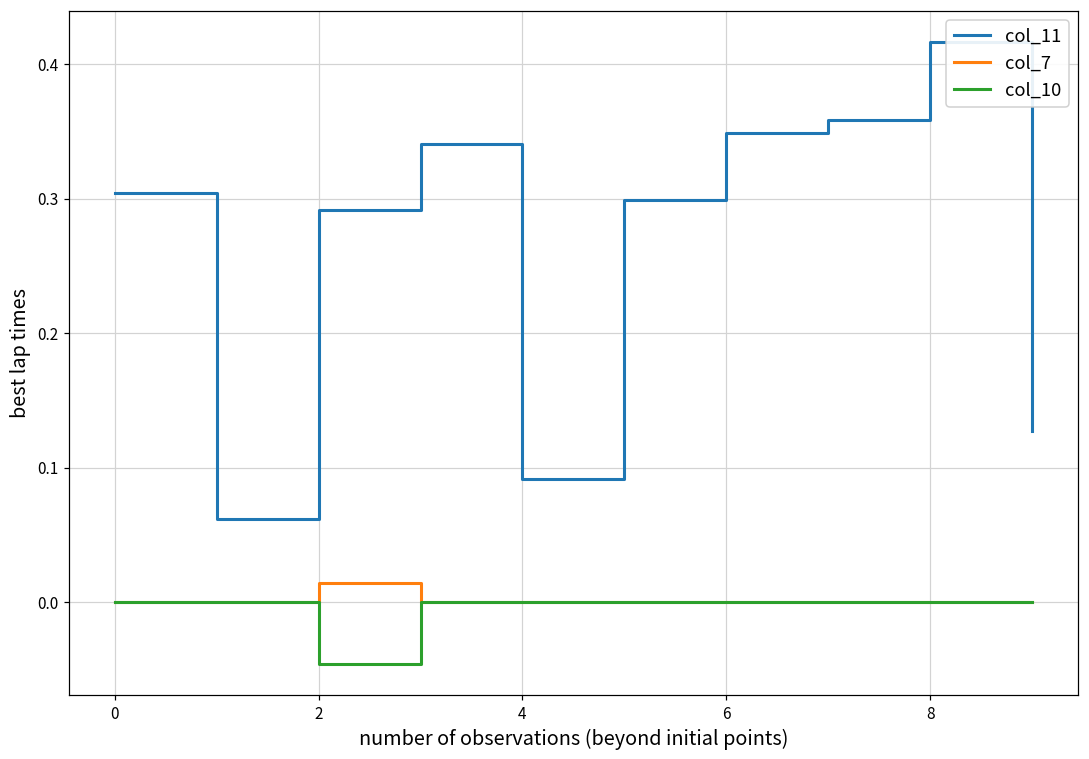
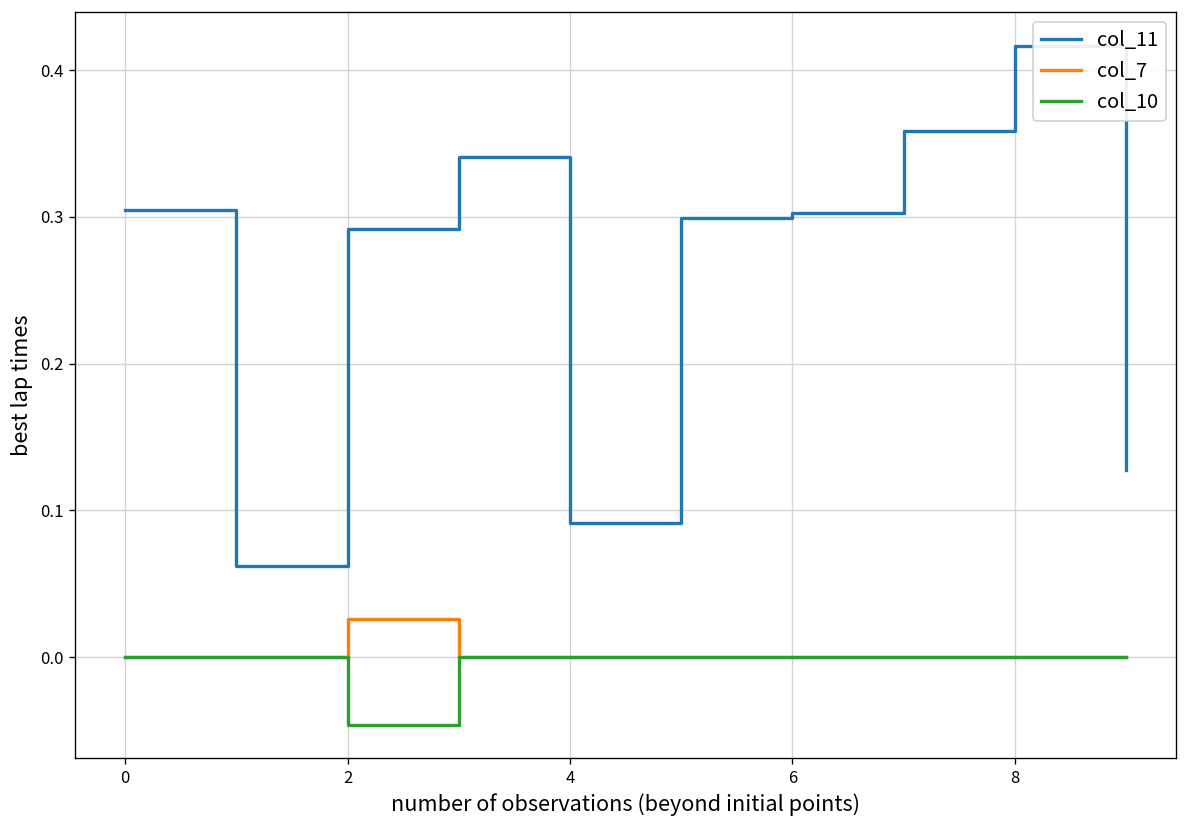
col_7, 2: 0.014 -> 0.026
col_11, 6: 0.349 -> 0.303
